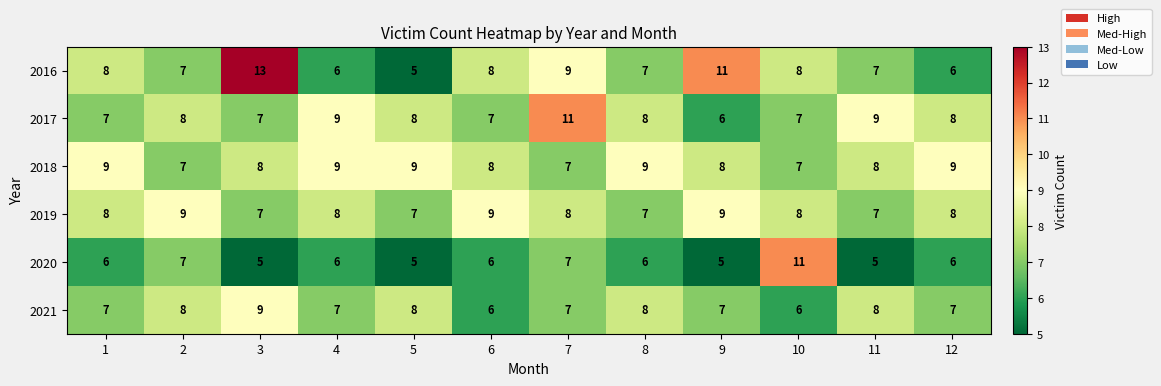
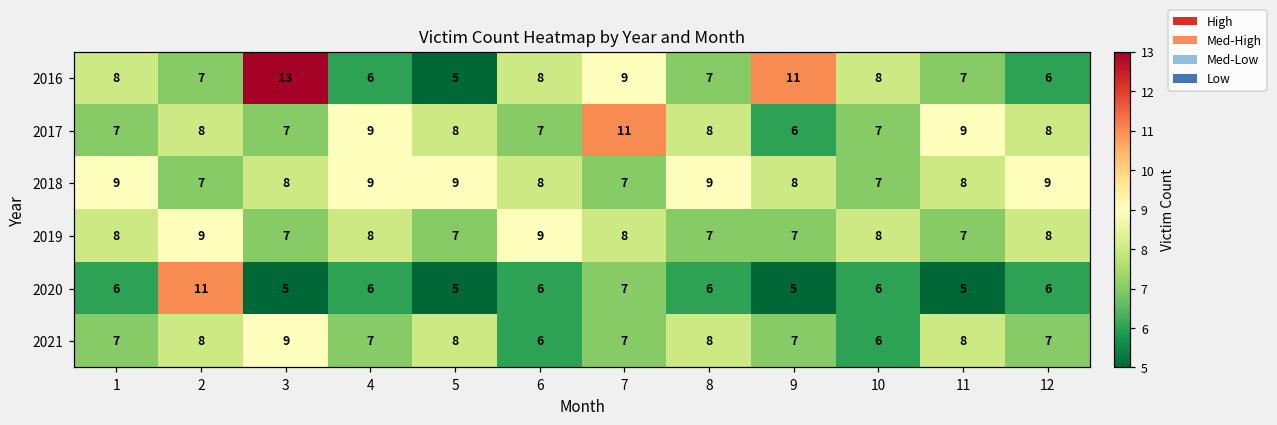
2019, 9: 9 -> 7
2020, 2: 7 -> 11
2020, 10: 11 -> 6
